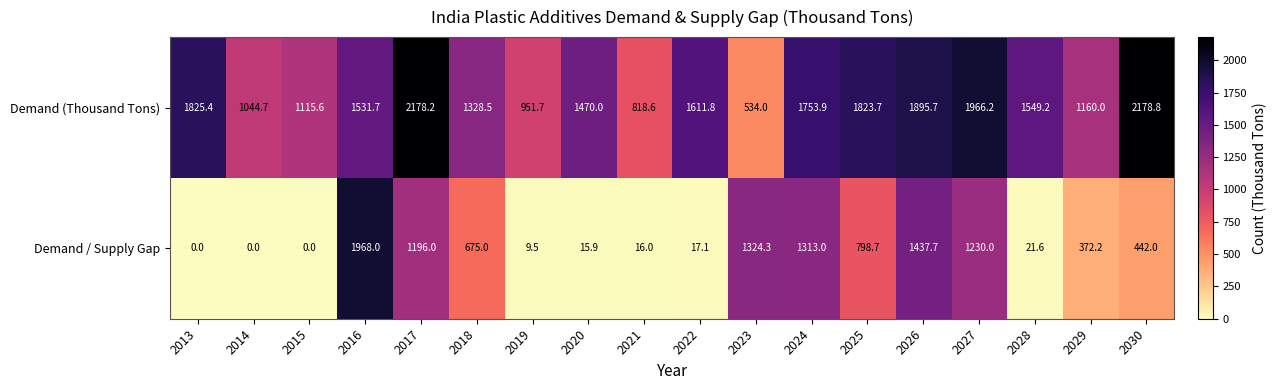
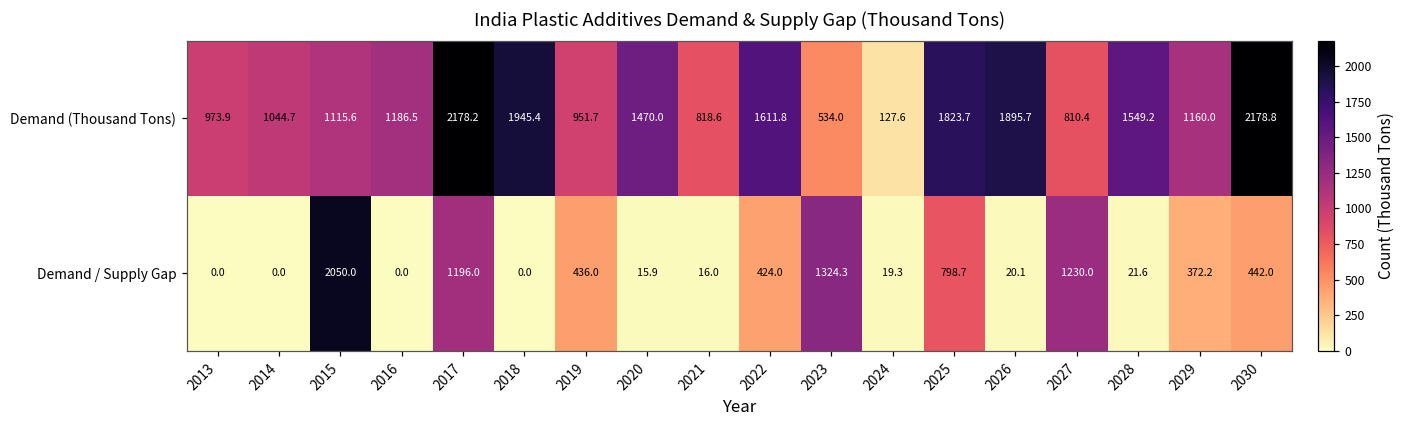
Demand (Thousand Tons), 2013: 1825.4 -> 973.9
Demand (Thousand Tons), 2016: 1531.7 -> 1186.5
Demand (Thousand Tons), 2018: 1328.5 -> 1945.4
Demand (Thousand Tons), 2024: 1753.9 -> 127.6
Demand (Thousand Tons), 2027: 1966.2 -> 810.4
Demand / Supply Gap, 2015: 0.0 -> 2050.0
Demand / Supply Gap, 2016: 1968.0 -> 0.0
Demand / Supply Gap, 2018: 675.0 -> 0.0
Demand / Supply Gap, 2019: 9.5 -> 436.0
Demand / Supply Gap, 2022: 17.1 -> 424.0
Demand / Supply Gap, 2024: 1313.0 -> 19.3
Demand / Supply Gap, 2026: 1437.7 -> 20.1
